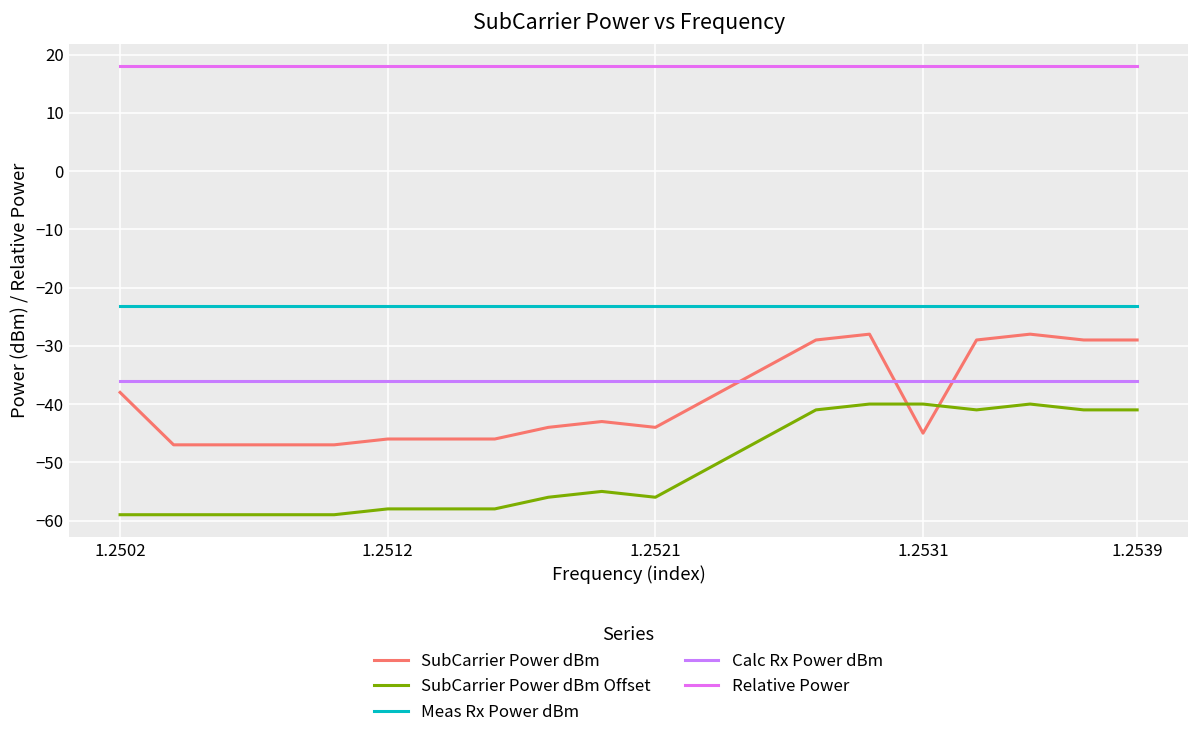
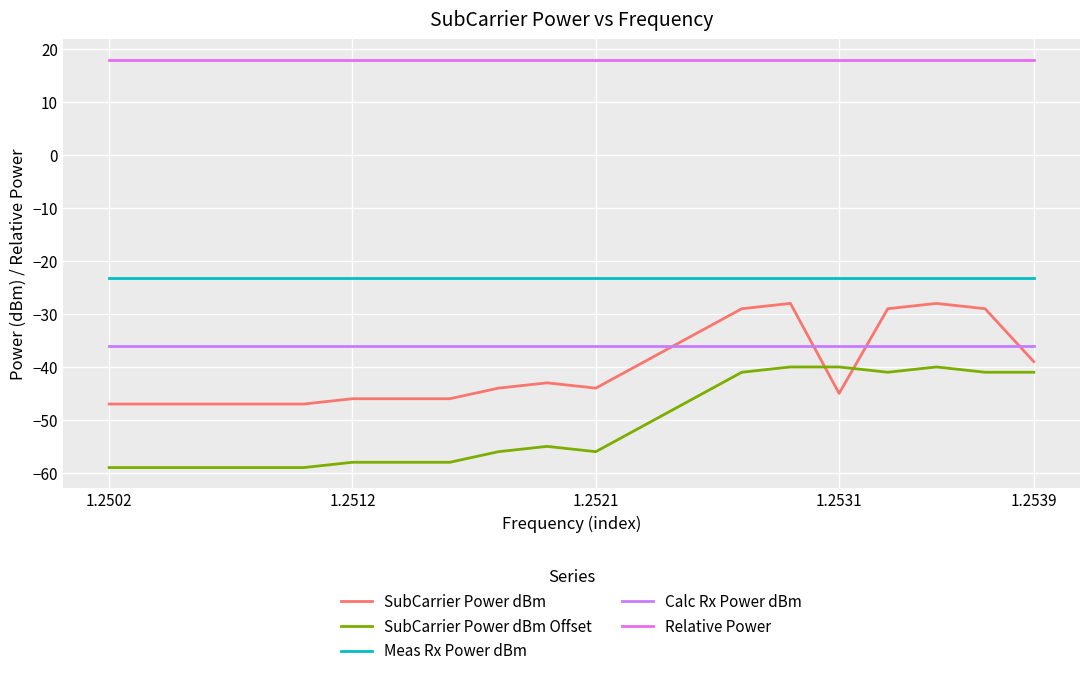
SubCarrier Power dBm, 1.2502: -38 -> -47
SubCarrier Power dBm, 1.2539: -29 -> -39
